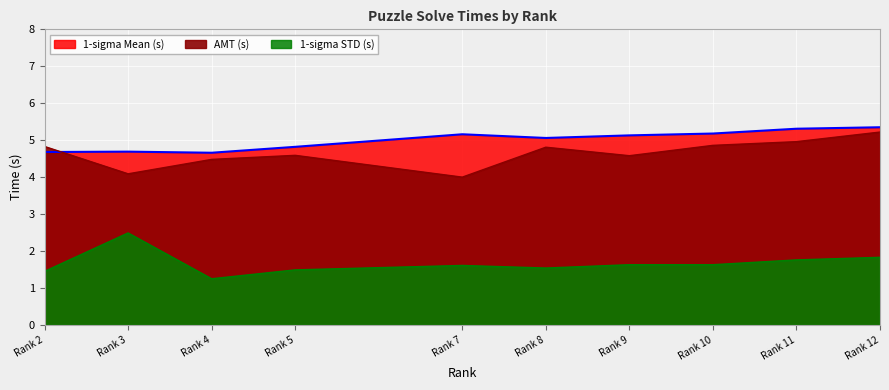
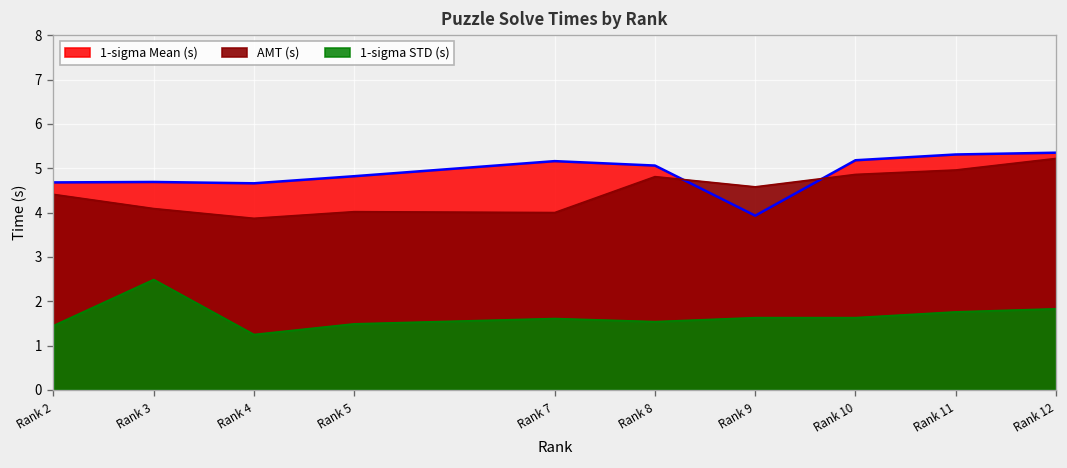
AMT (s), Rank 2: 4.8 -> 4.4
AMT (s), Rank 4: 4.5 -> 3.9
AMT (s), Rank 5: 4.6 -> 4.0
1-sigma Mean (s), Rank 9: 5.1 -> 3.9
